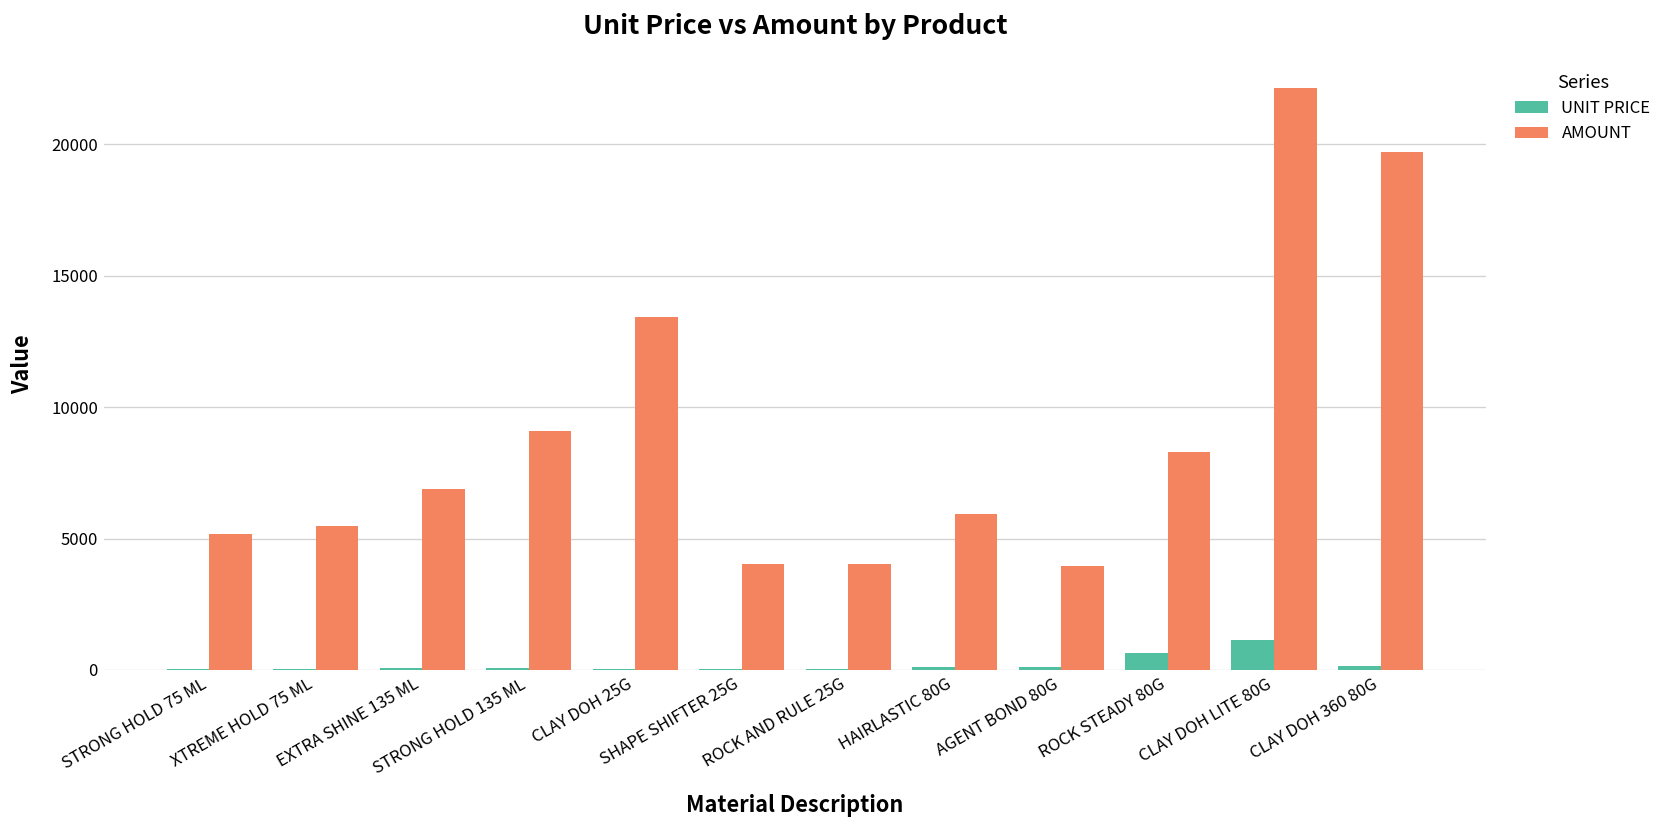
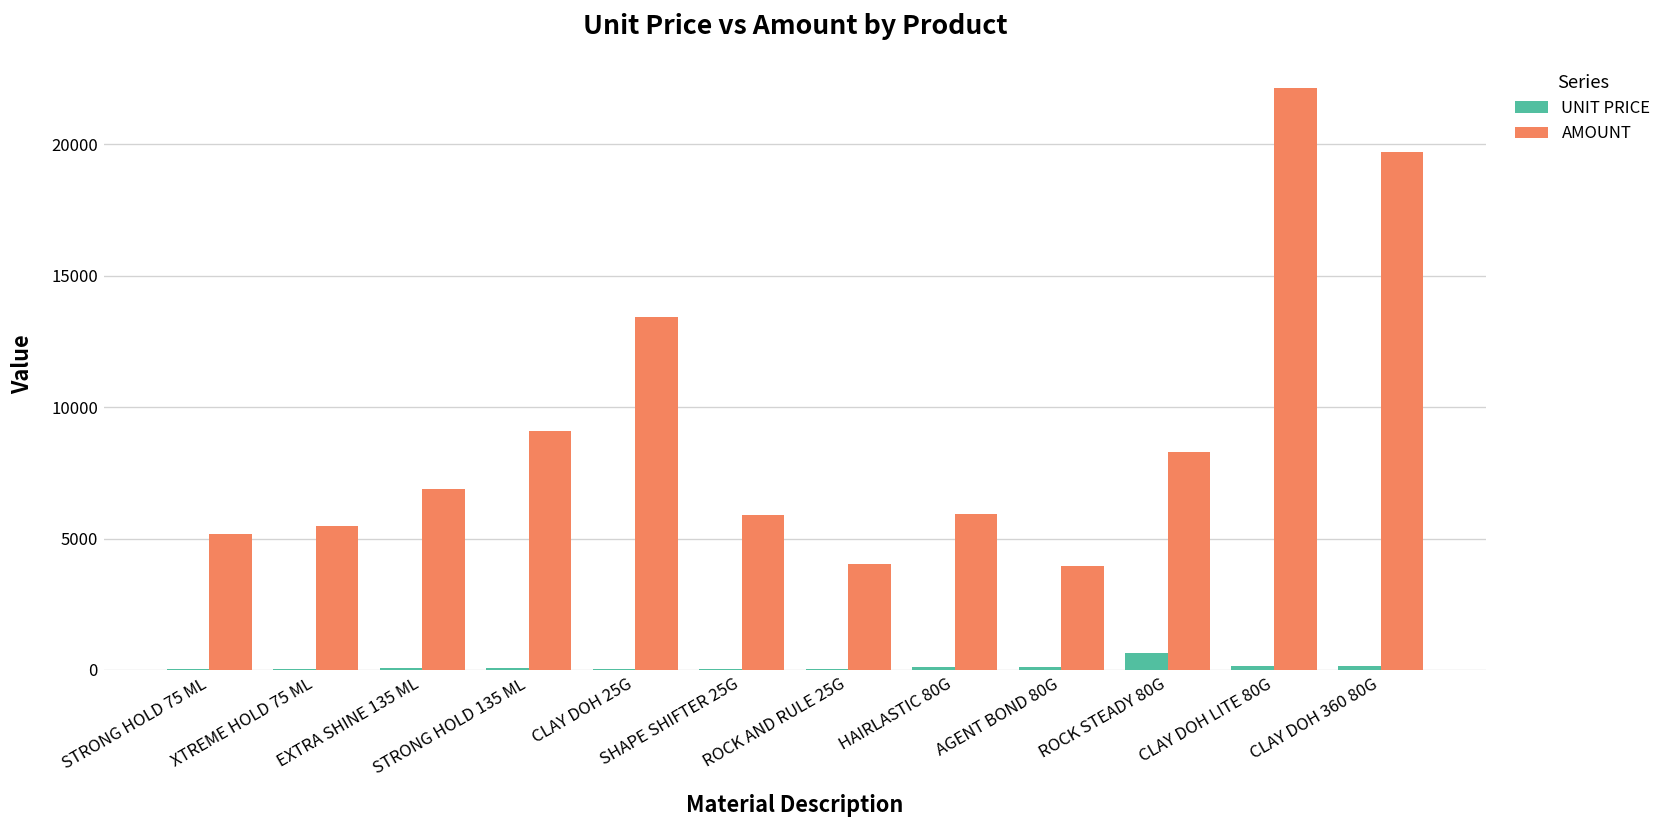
AMOUNT, SHAPE SHIFTER 25G: 4000 -> 5900
UNIT PRICE, CLAY DOH LITE 80G: 1100 -> 100
